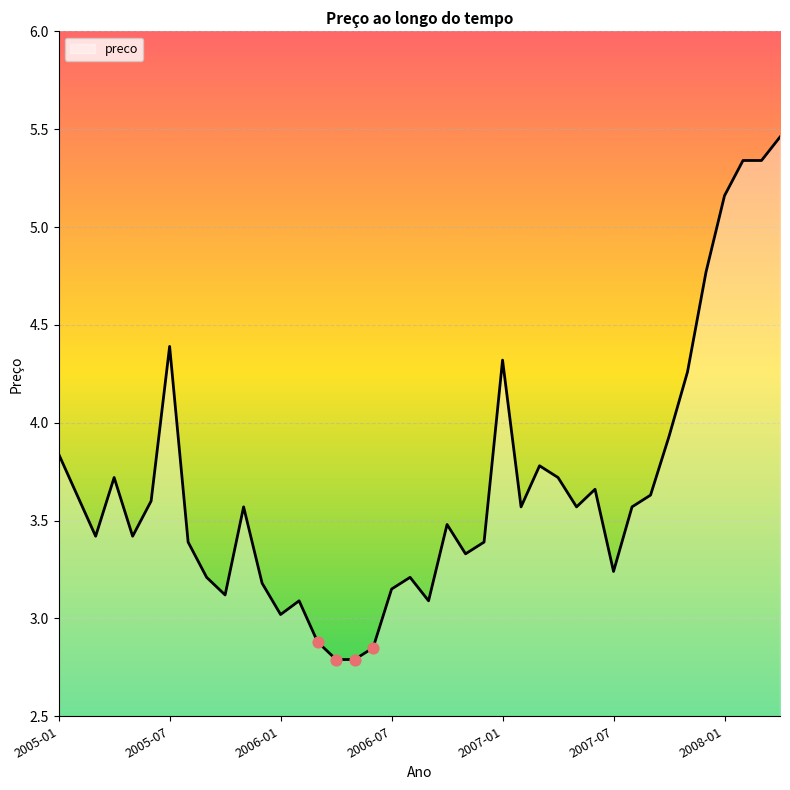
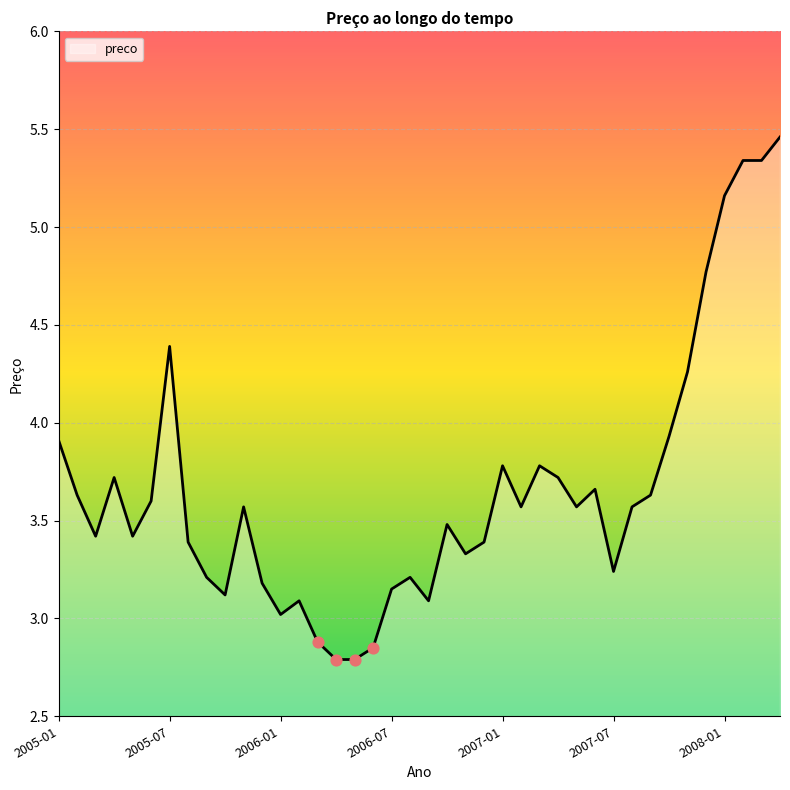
preco, 2005-01: 3.84 -> 3.91
preco, 2007-01: 4.32 -> 3.78
